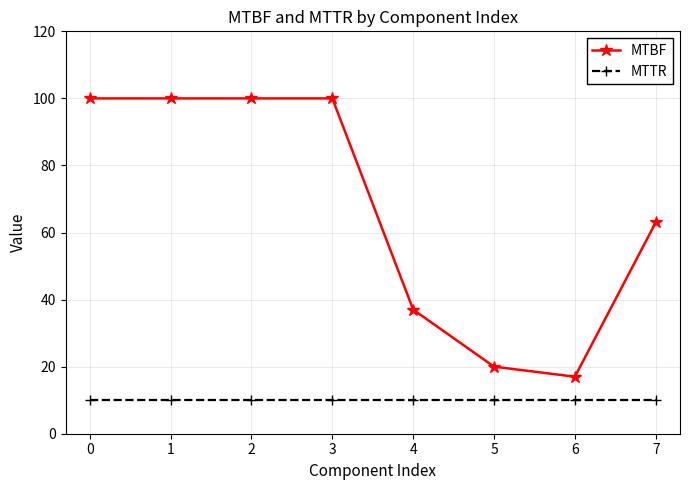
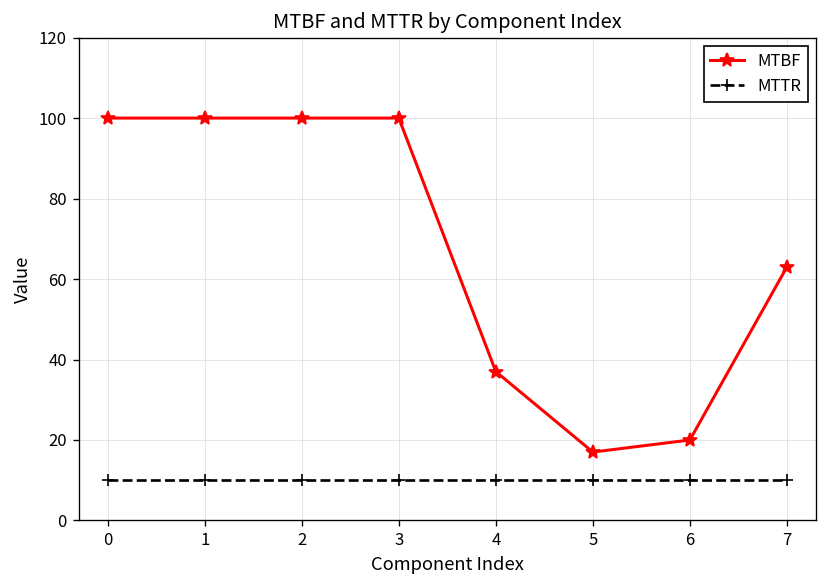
MTBF, 5: 20 -> 17
MTBF, 6: 17 -> 20
